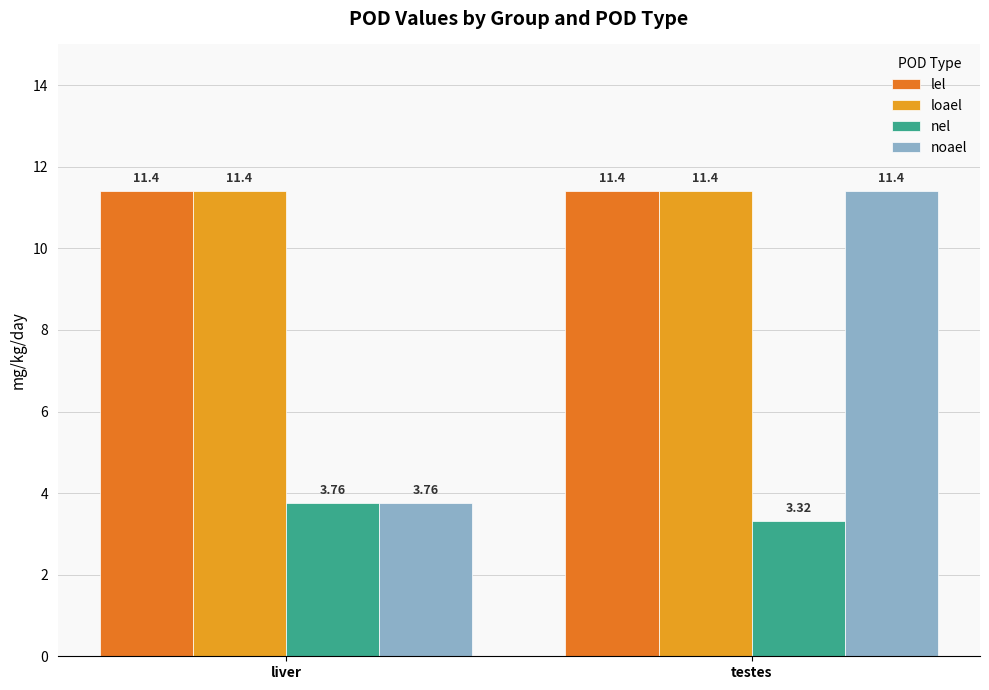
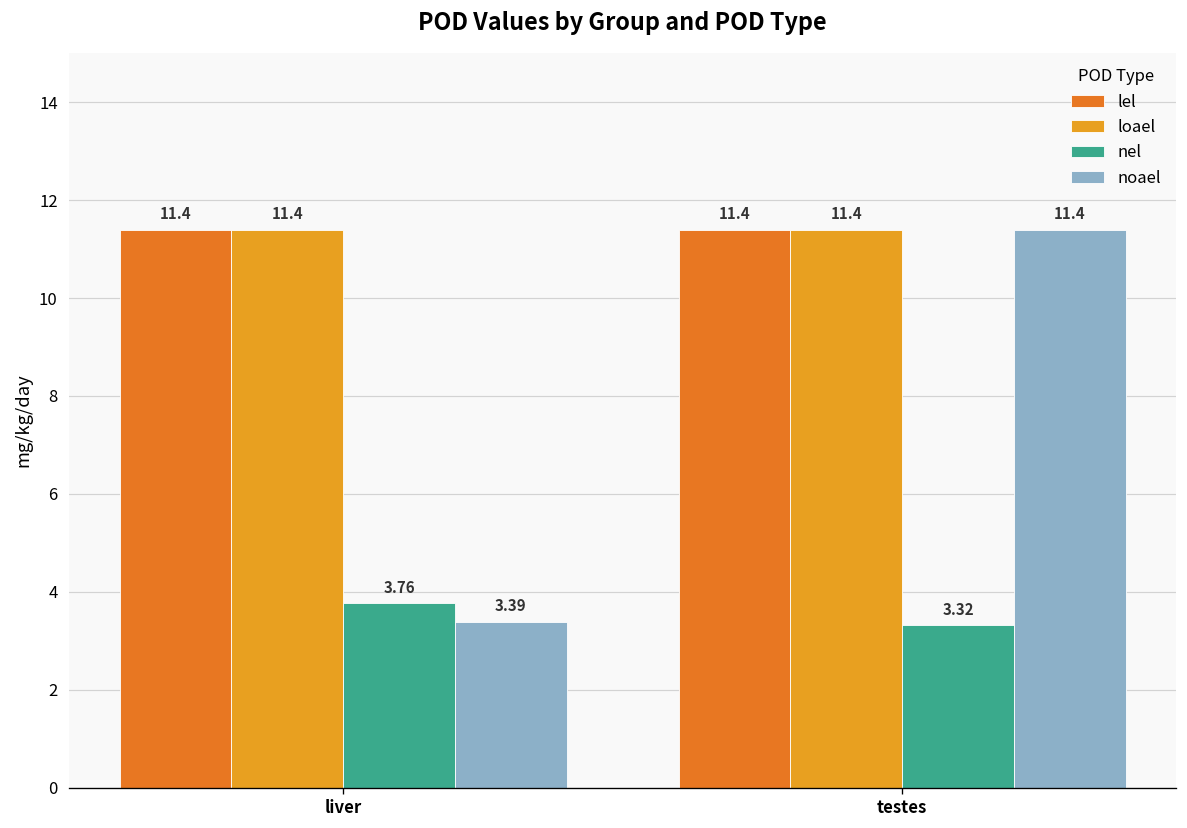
noael, liver: 3.76 -> 3.39
